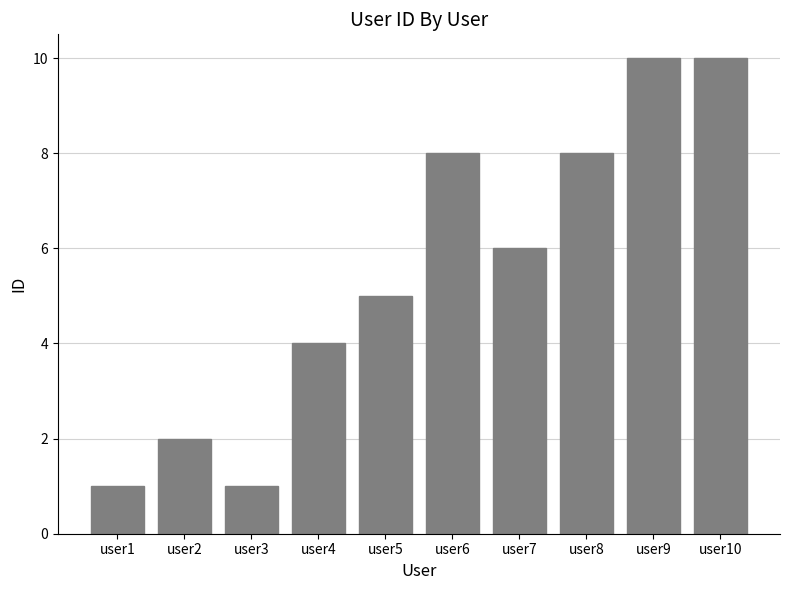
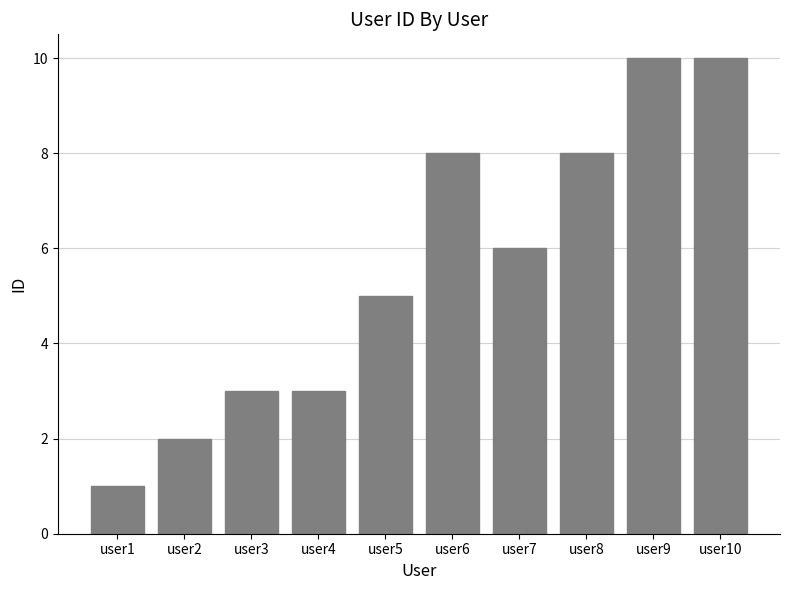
user3: 1 -> 3
user4: 4 -> 3
